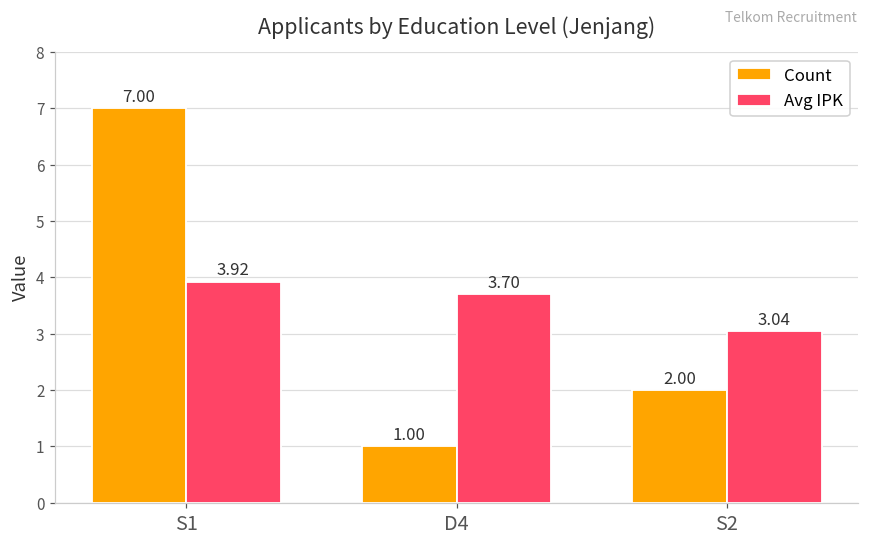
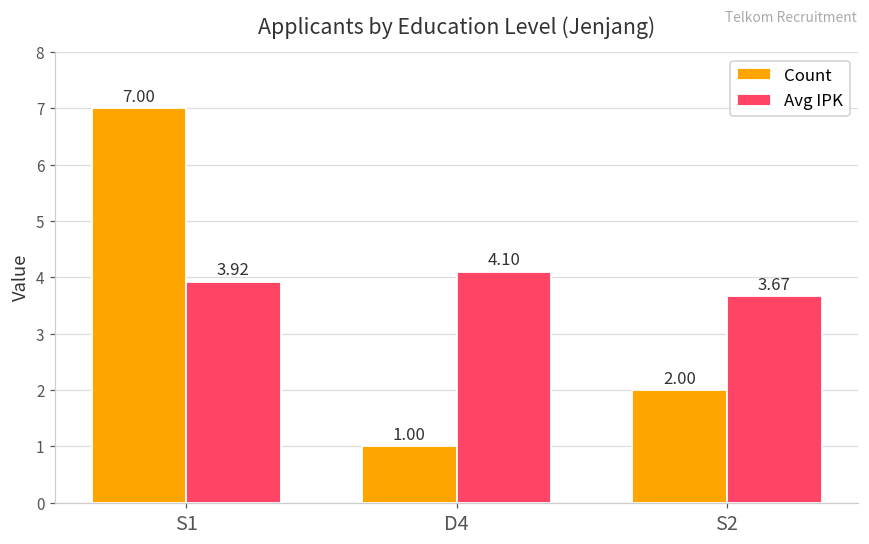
Avg IPK, D4: 3.70 -> 4.10
Avg IPK, S2: 3.04 -> 3.67
